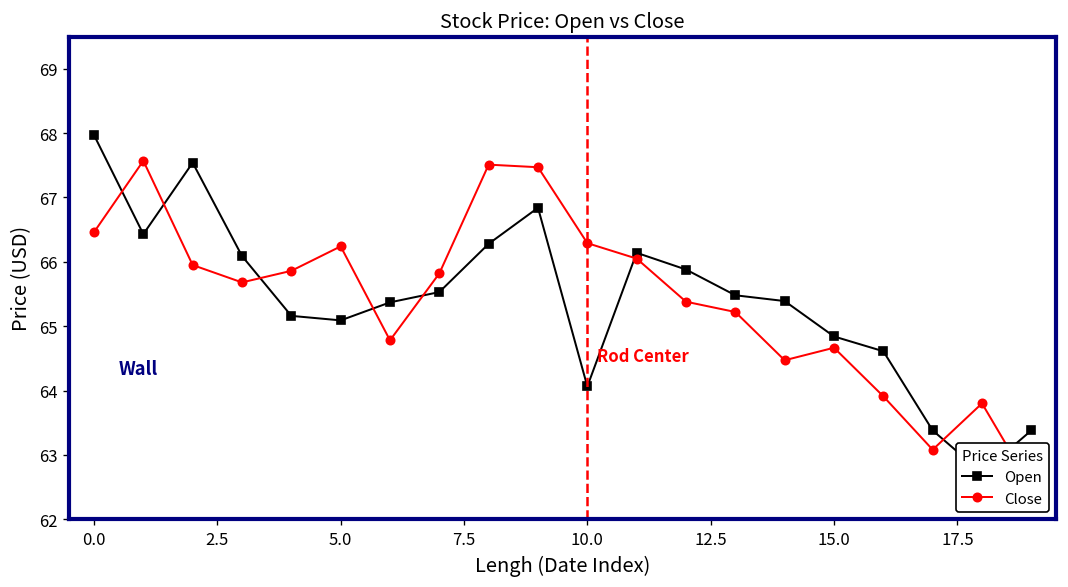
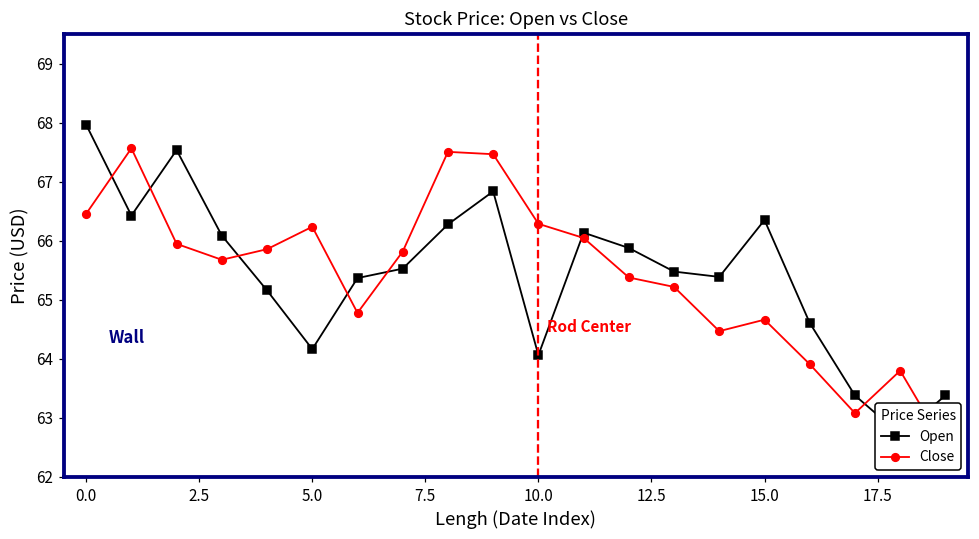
Open, 5.0: 65.1 -> 64.2
Open, 15.0: 64.8 -> 66.4
